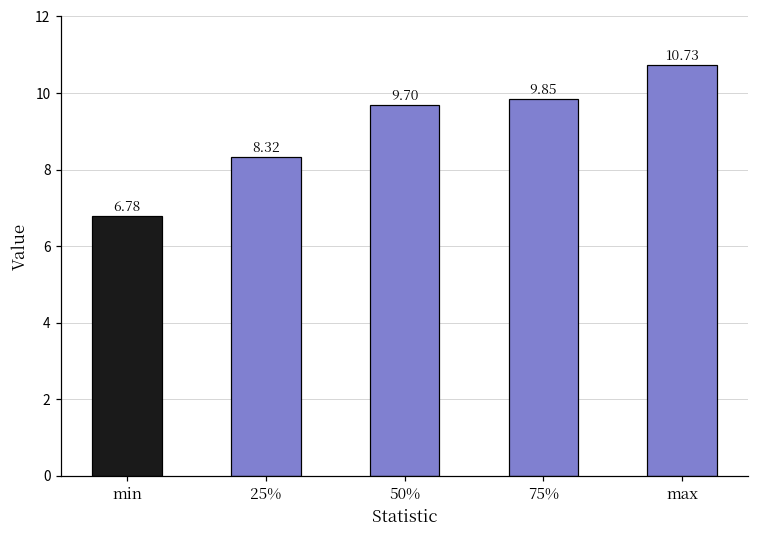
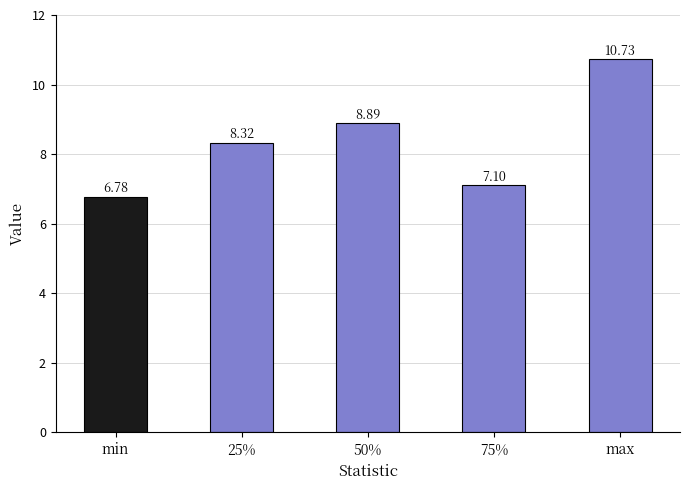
50%: 9.70 -> 8.89
75%: 9.85 -> 7.10
